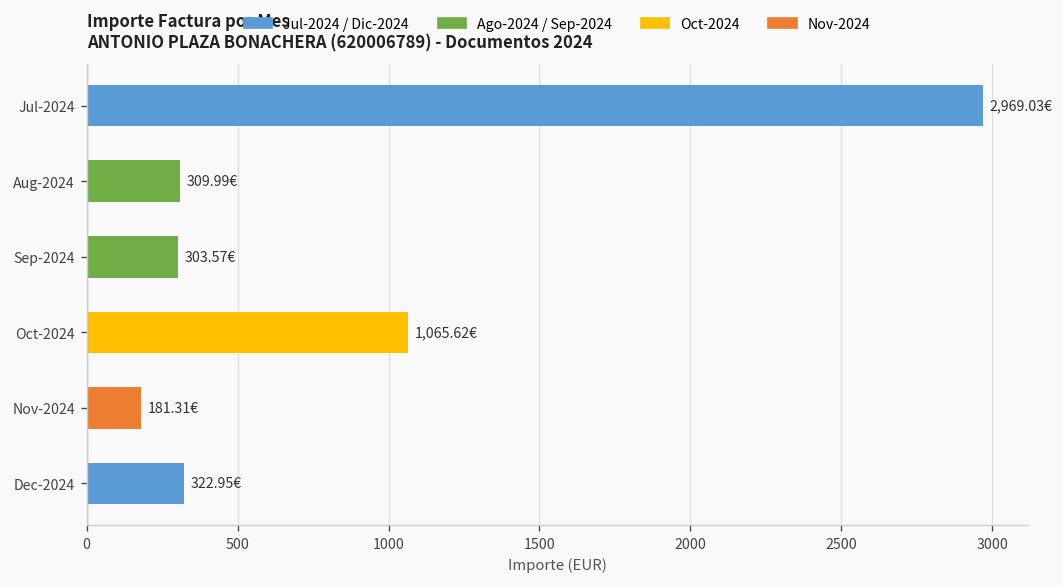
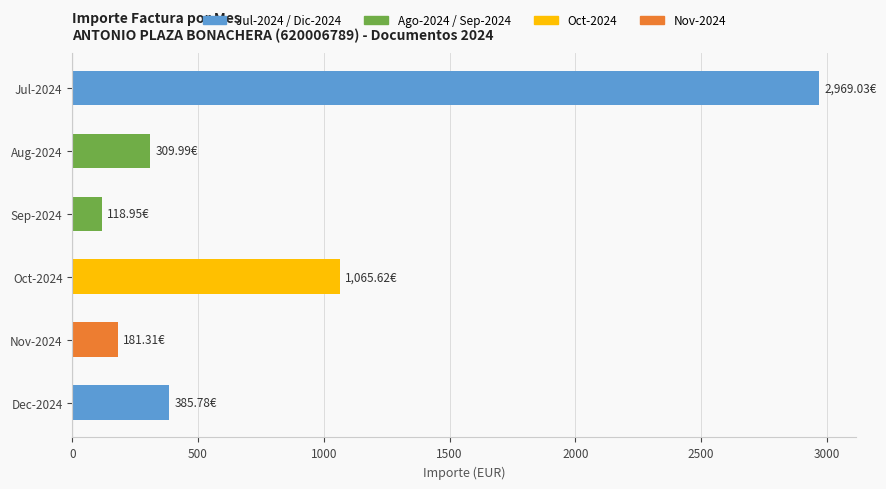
Sep-2024: 303.57€ -> 118.95€
Dec-2024: 322.95€ -> 385.78€
